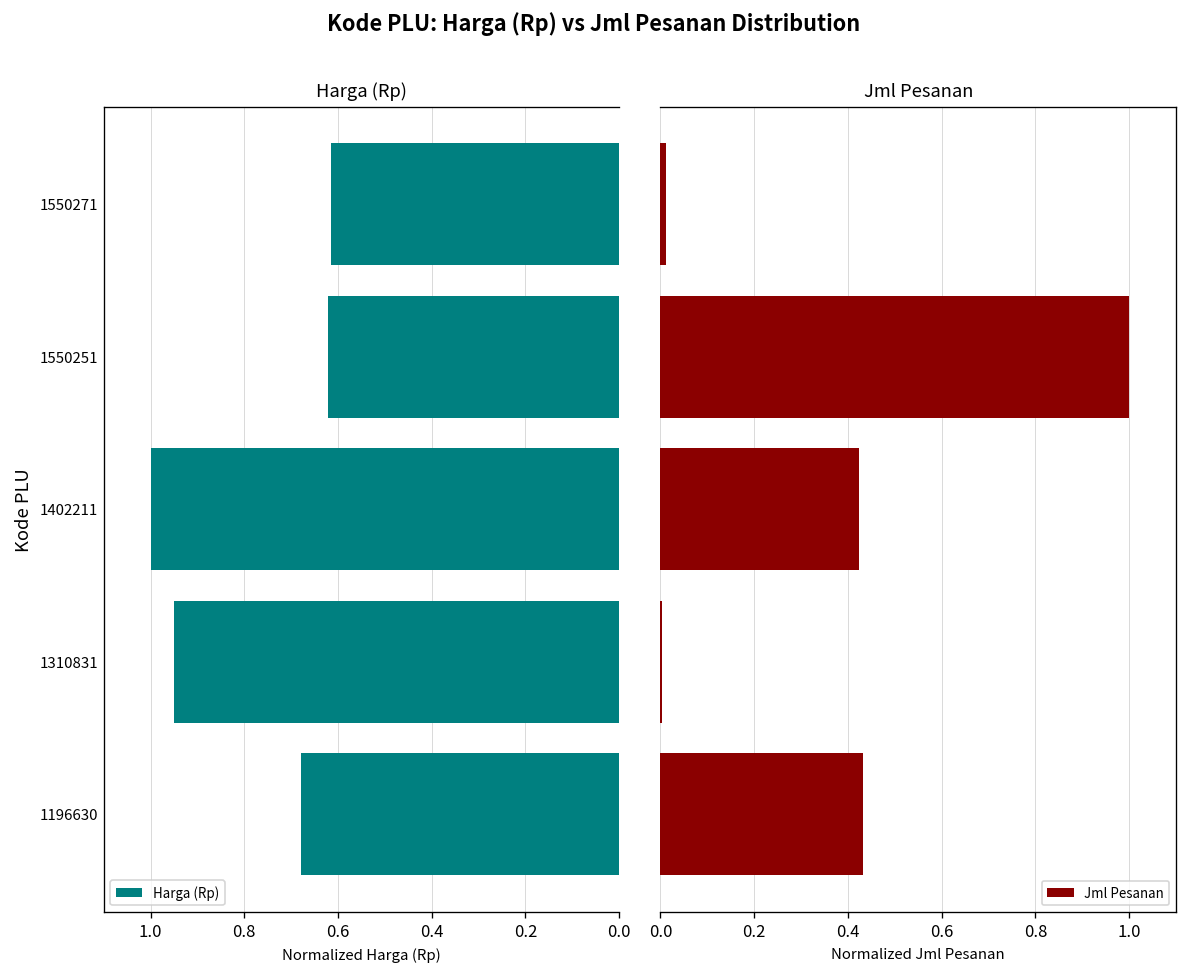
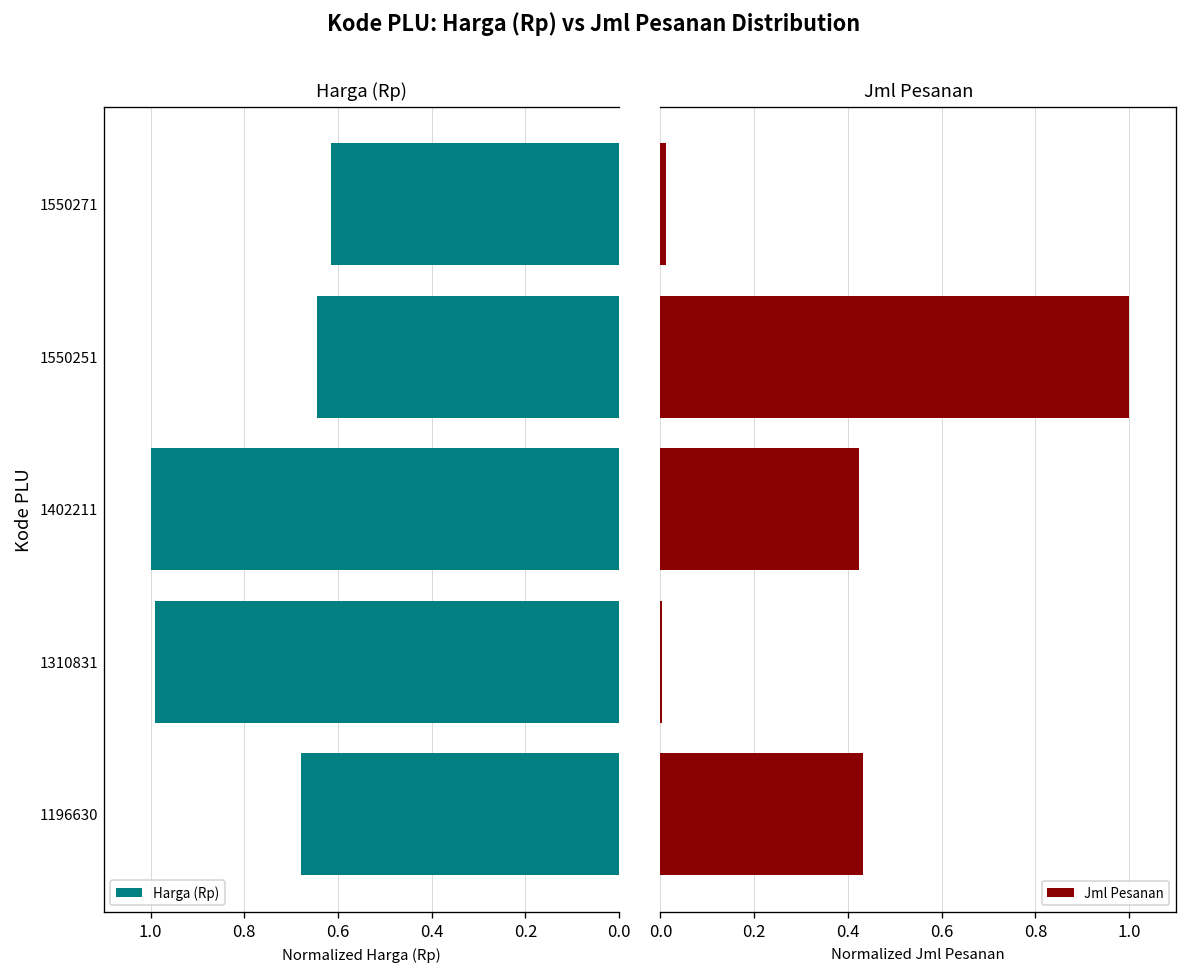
Harga (Rp), 1550251: 0.62 -> 0.64
Harga (Rp), 1310831: 0.95 -> 0.99
